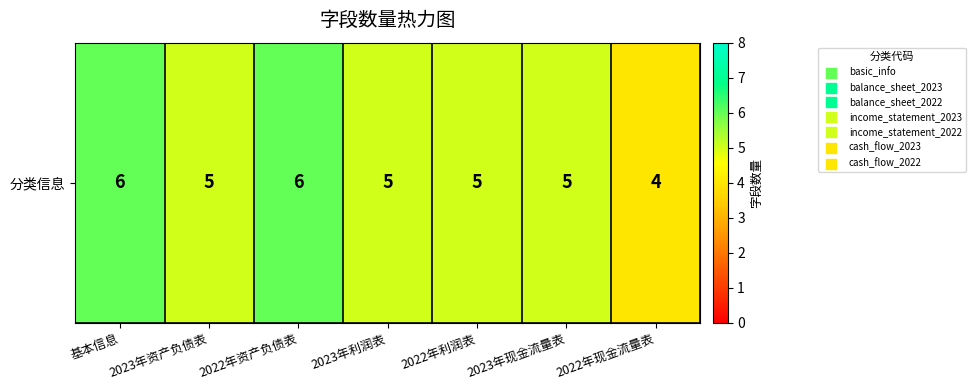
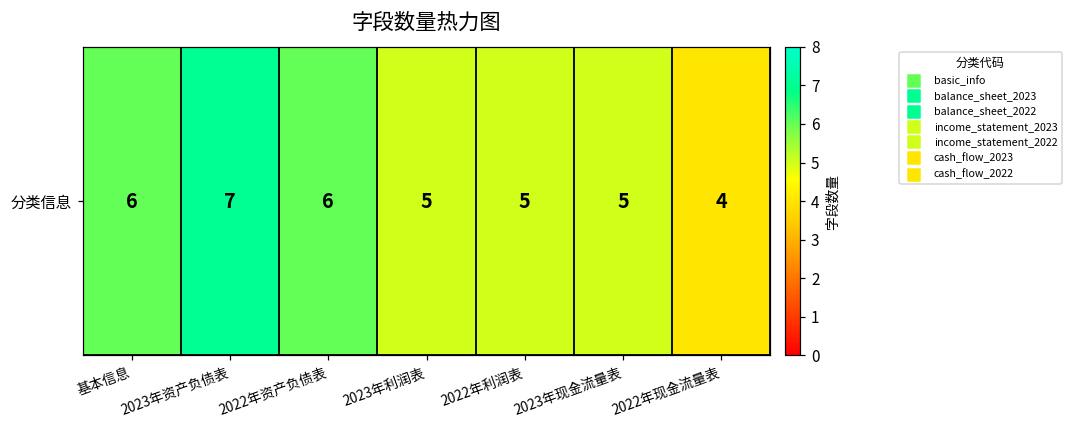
分类信息, 2023年资产负债表: 5 -> 7
